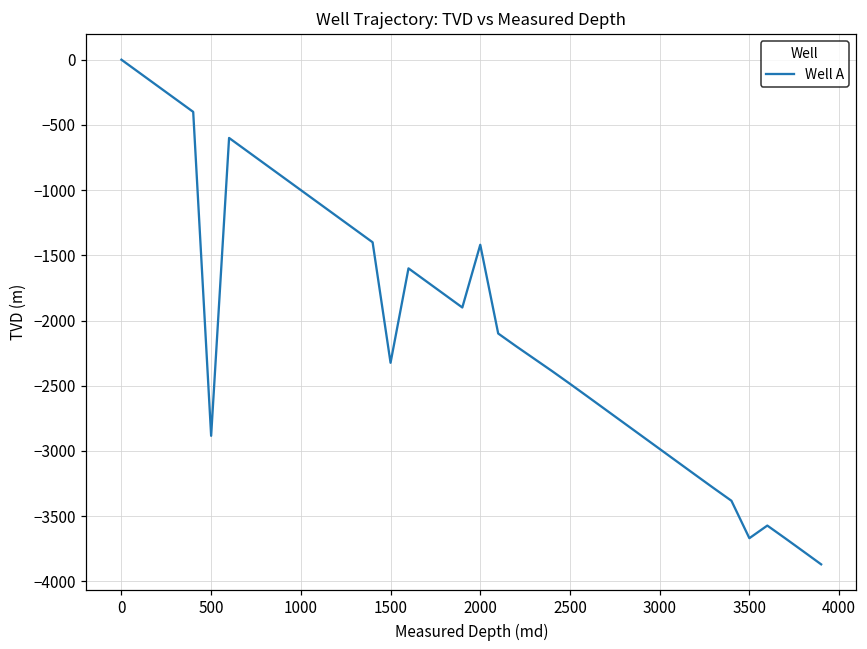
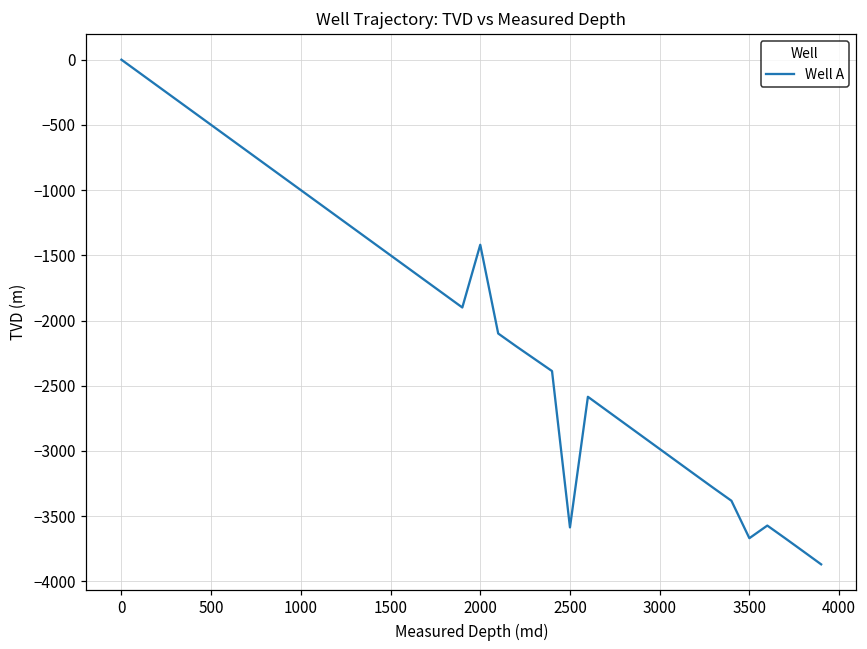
500: -2880 -> -500
1500: -2320 -> -1500
2500: -2490 -> -3590
